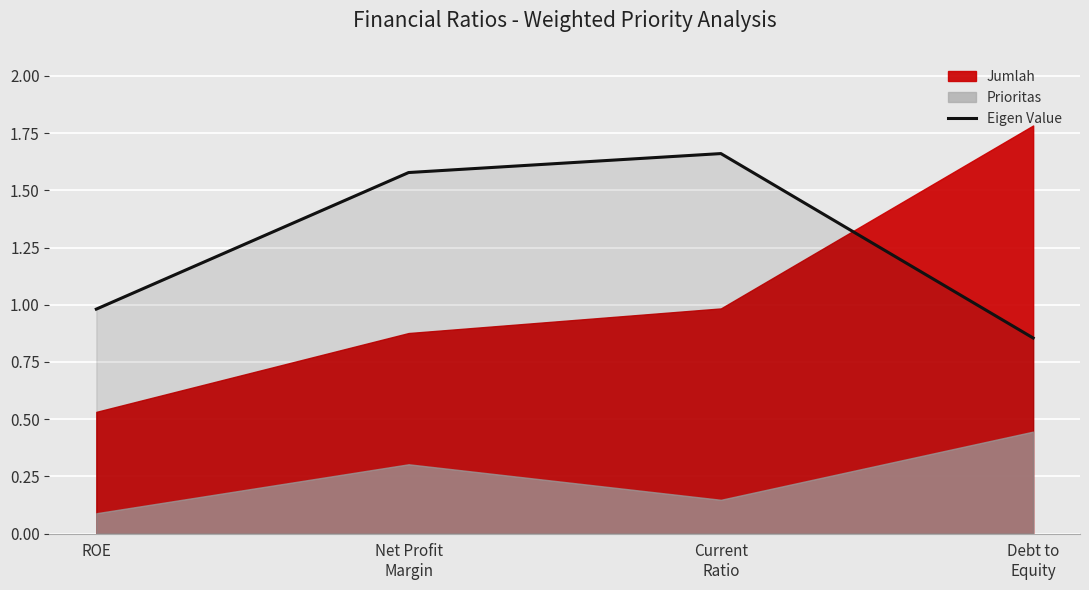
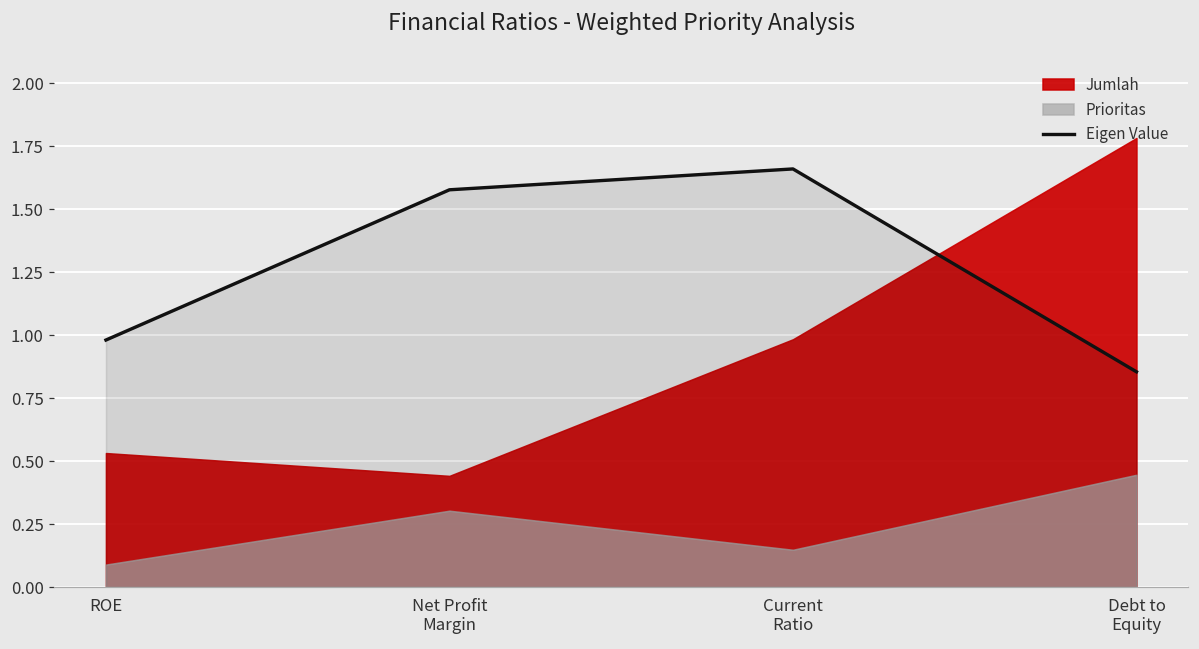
Jumlah, Net Profit Margin: 0.88 -> 0.44
